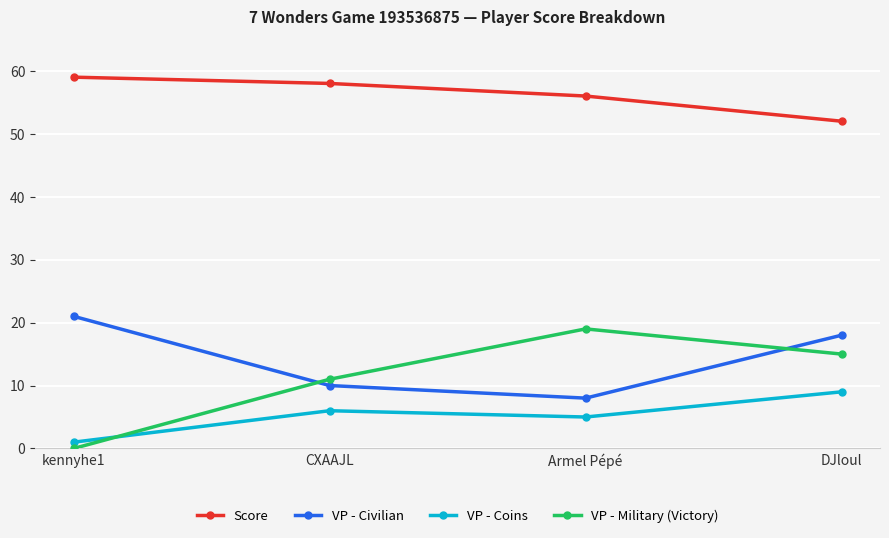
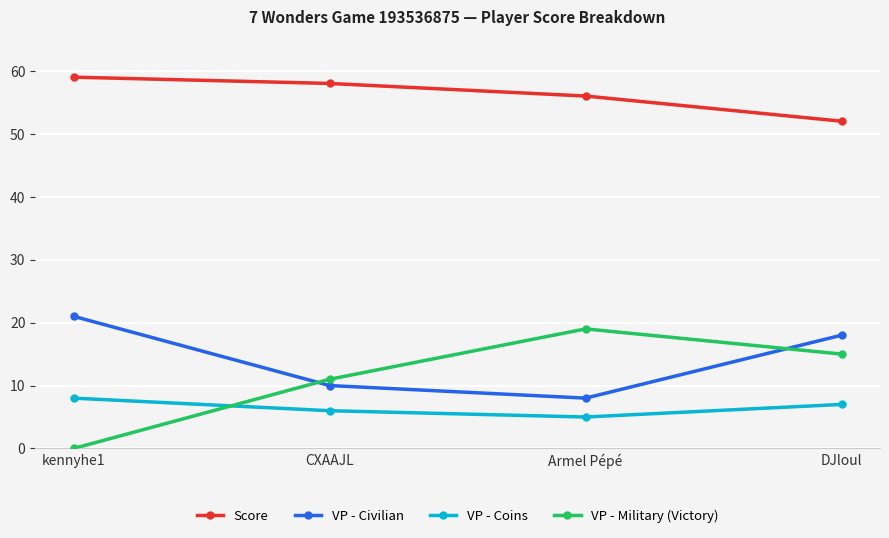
VP - Coins, kennyhe1: 1 -> 8
VP - Coins, DJloul: 9 -> 7
